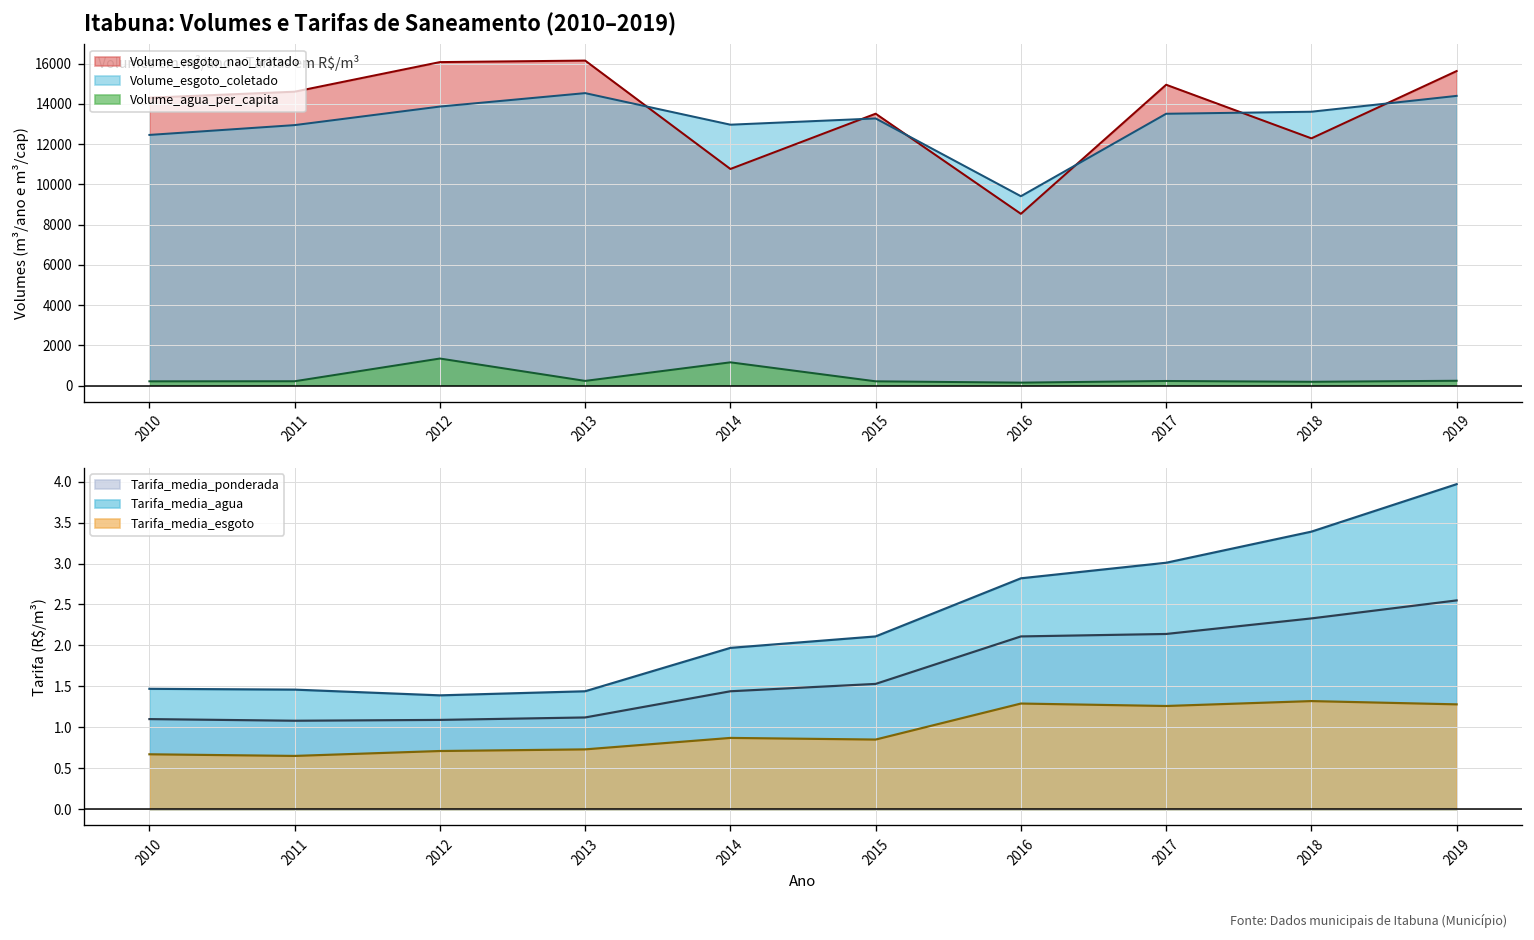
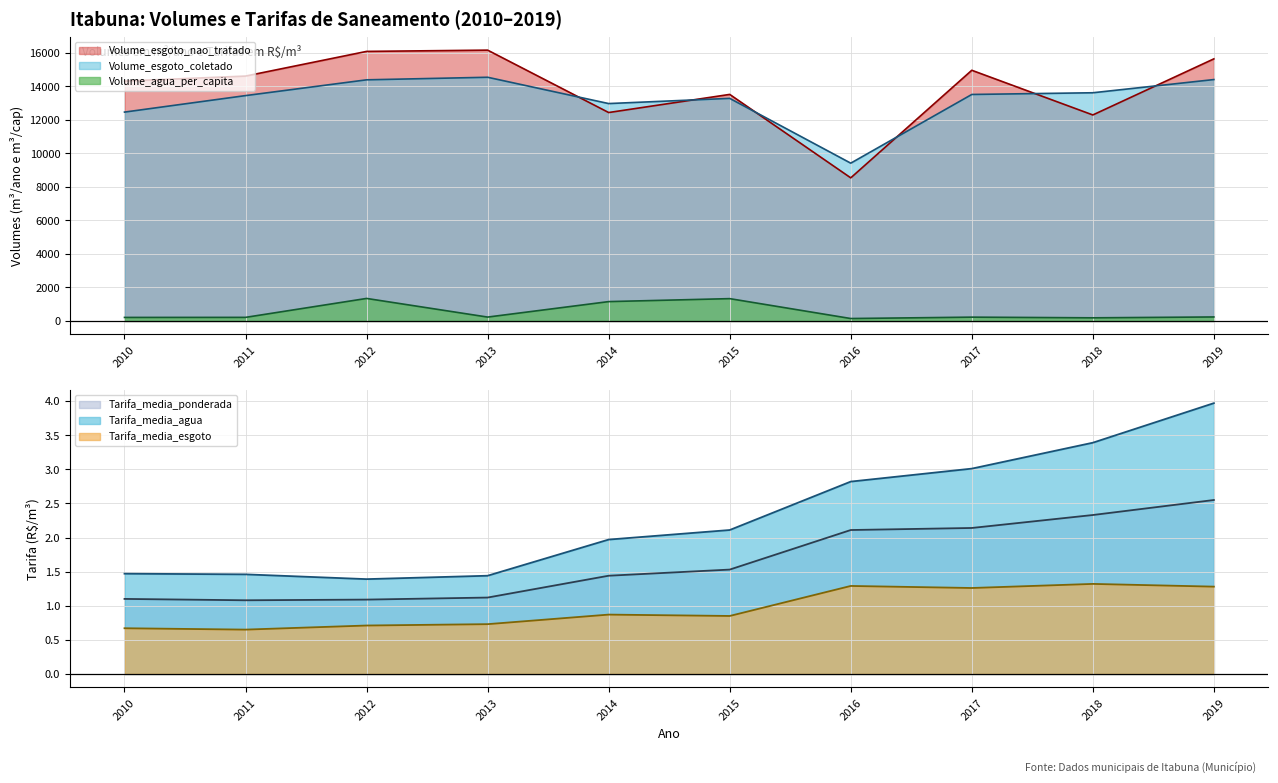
Itabuna: Volumes e Tarifas de Saneamento (2010–2019), Volume_esgoto_coletado, 2011: 12900 -> 13400
Itabuna: Volumes e Tarifas de Saneamento (2010–2019), Volume_esgoto_coletado, 2012: 13900 -> 14400
Itabuna: Volumes e Tarifas de Saneamento (2010–2019), Volume_esgoto_nao_tratado, 2014: 10800 -> 12400
Itabuna: Volumes e Tarifas de Saneamento (2010–2019), Volume_agua_per_capita, 2015: 200 -> 1300
